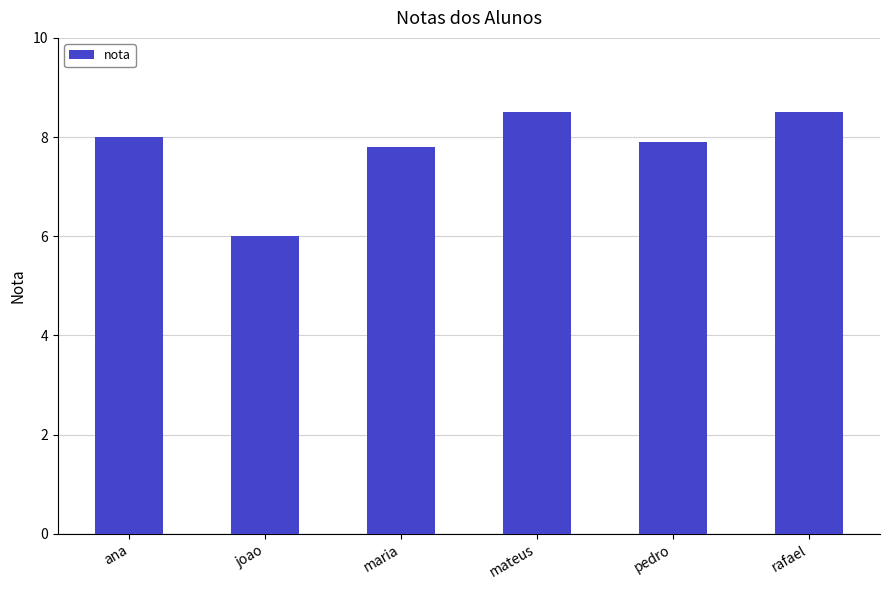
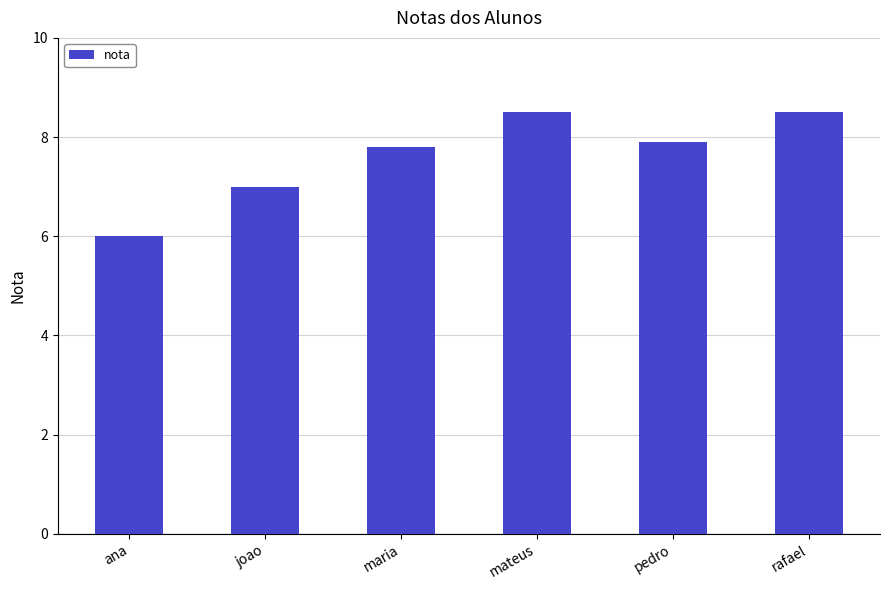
ana: 8 -> 6
joao: 6 -> 7
